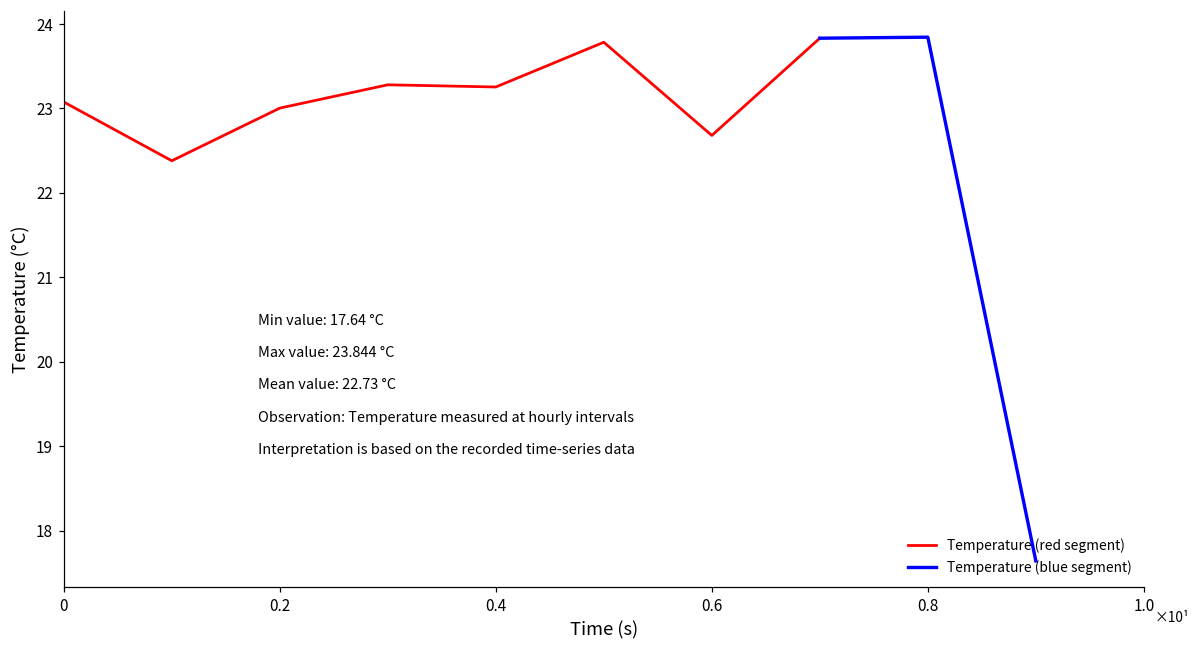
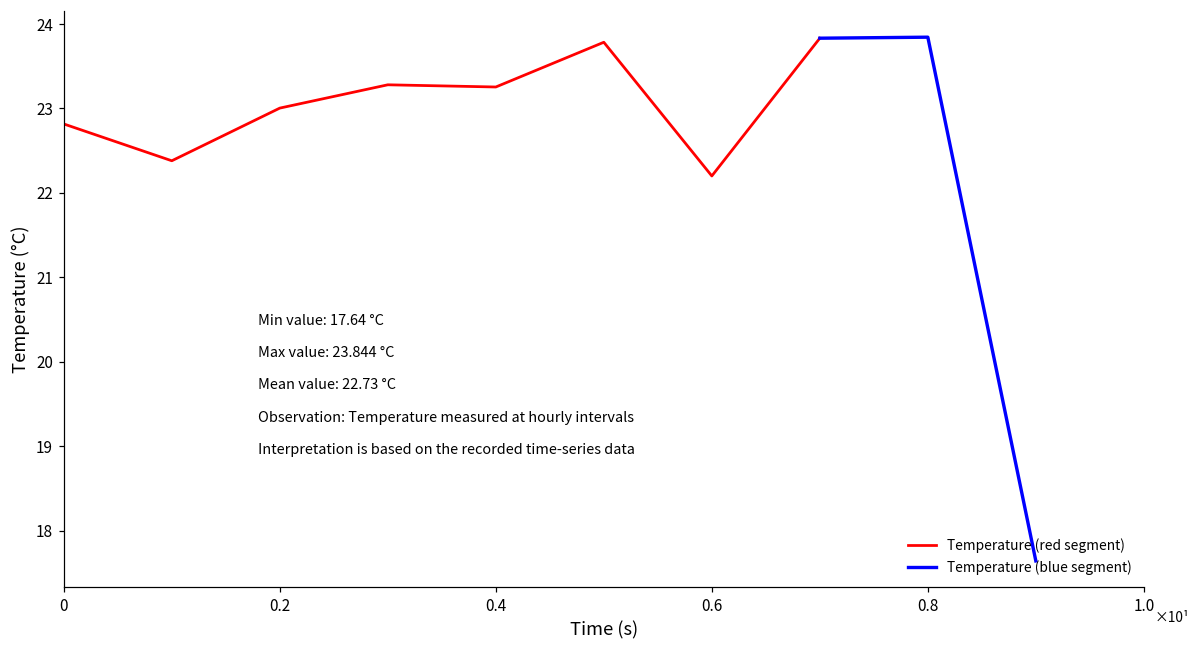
Temperature (red segment), 0: 23.1 -> 22.8
Temperature (red segment), 0.6: 22.7 -> 22.2
